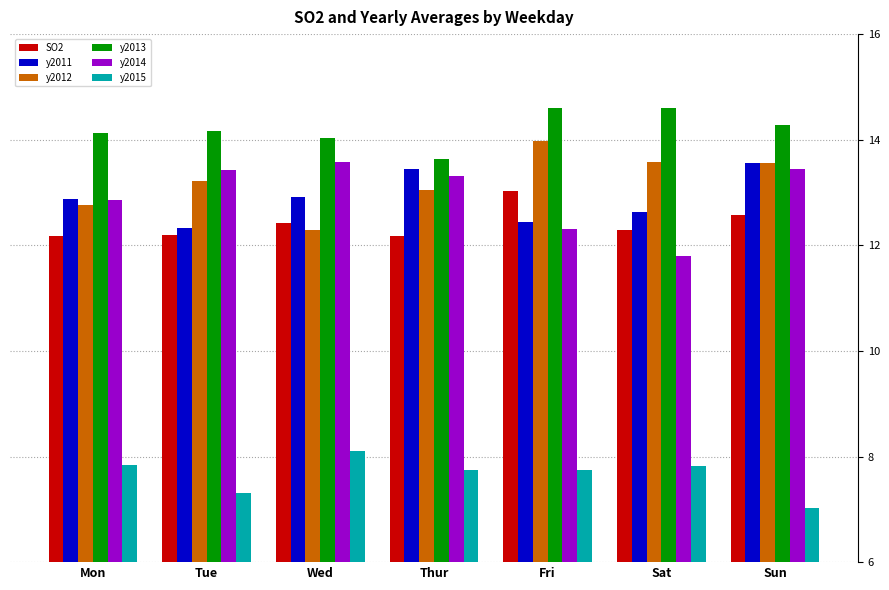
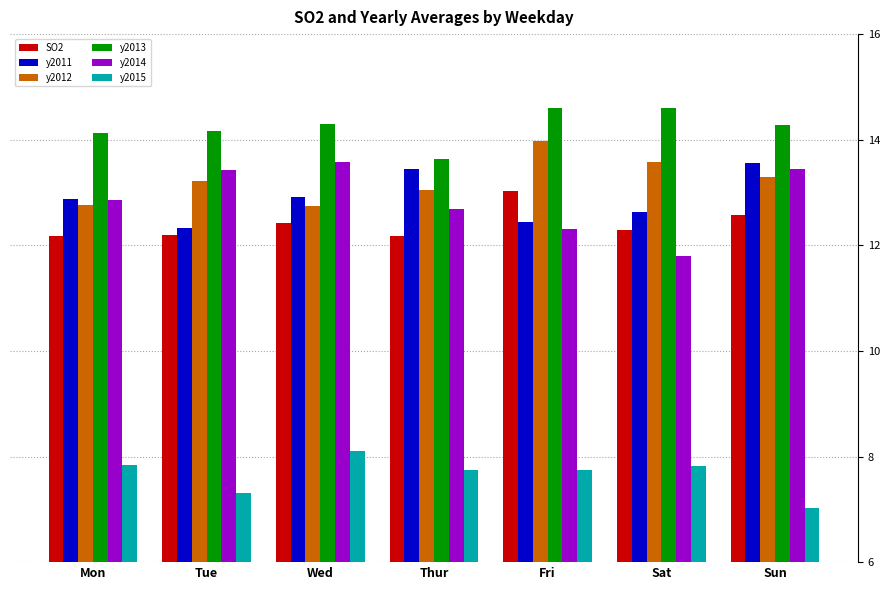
y2012, Wed: 12.3 -> 12.7
y2013, Wed: 14.0 -> 14.3
y2014, Thur: 13.3 -> 12.7
y2012, Sun: 13.6 -> 13.3
